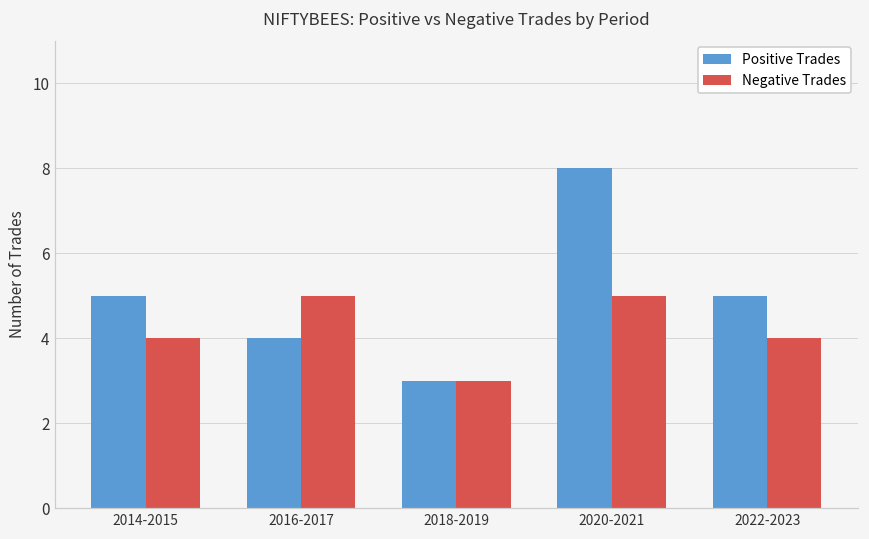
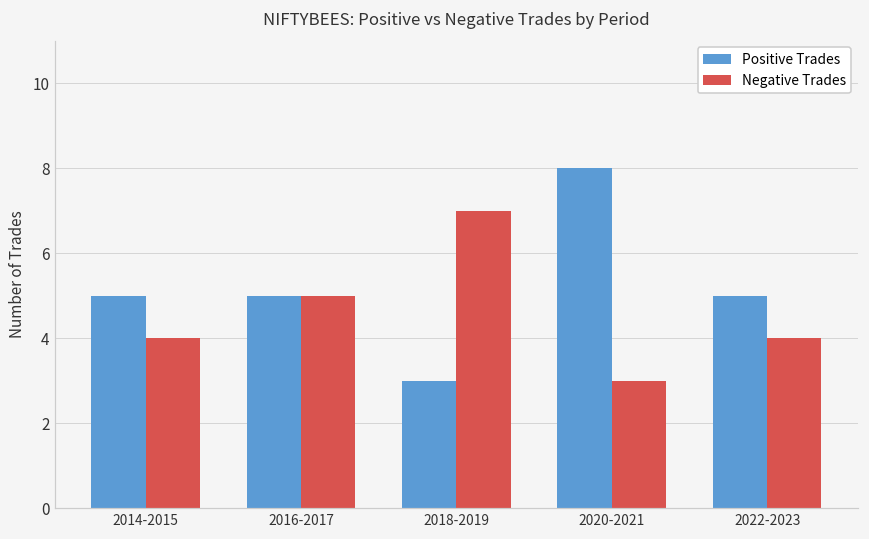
Positive Trades, 2016-2017: 4 -> 5
Negative Trades, 2018-2019: 3 -> 7
Negative Trades, 2020-2021: 5 -> 3
